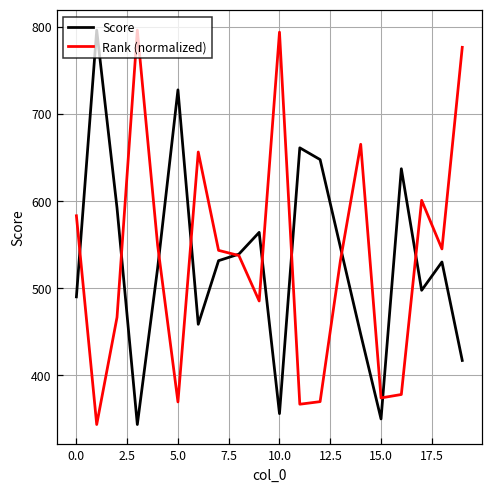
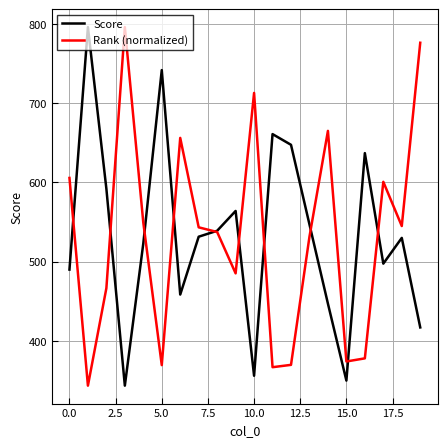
Rank (normalized), 0.0: 580 -> 610
Score, 5.0: 730 -> 740
Rank (normalized), 10.0: 790 -> 710
